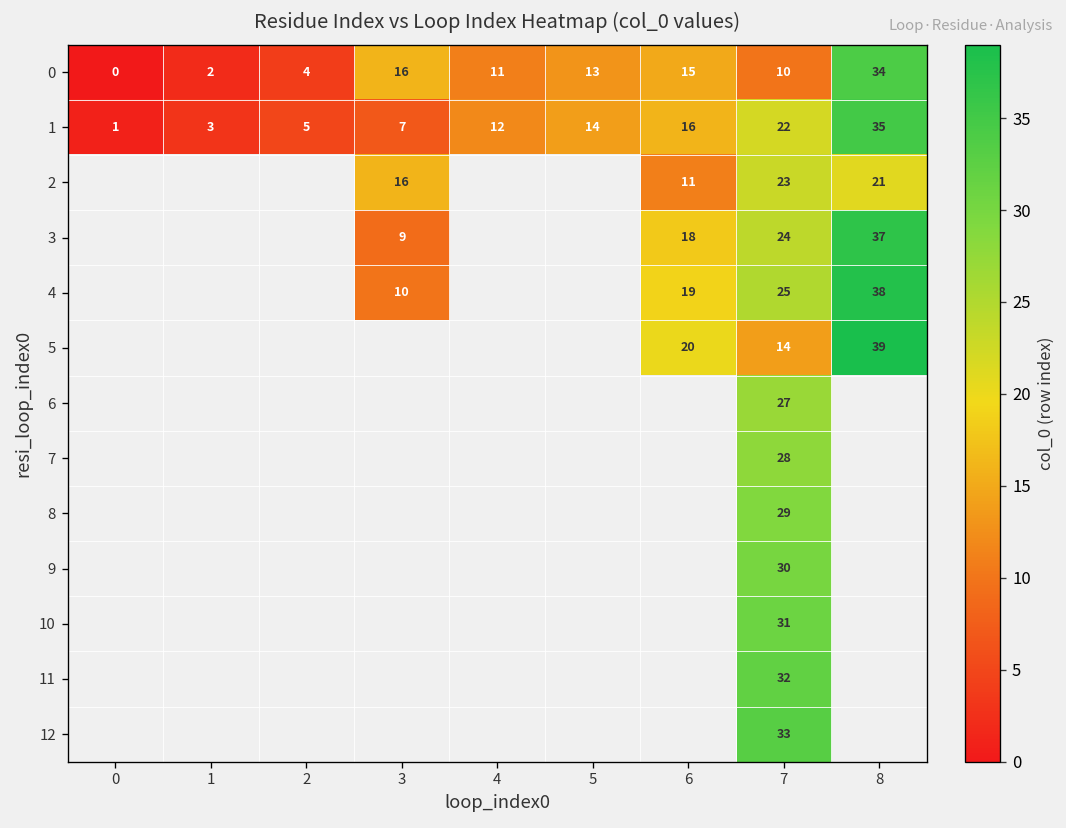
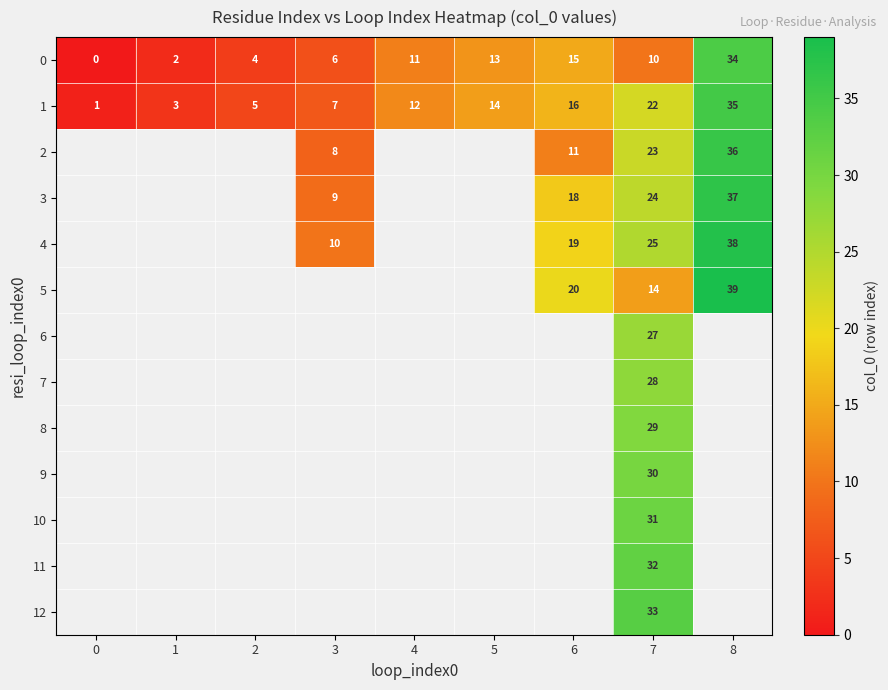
0, 3: 16 -> 6
2, 3: 16 -> 8
2, 8: 21 -> 36
